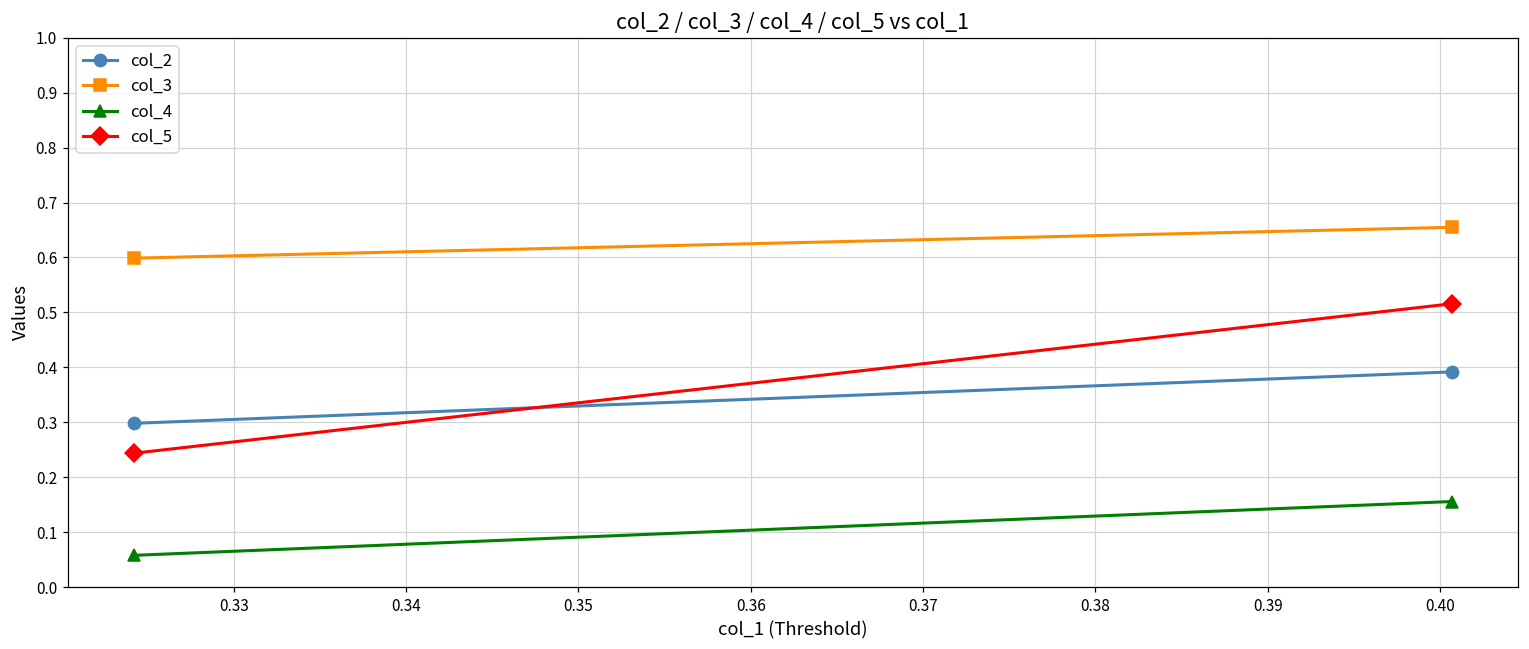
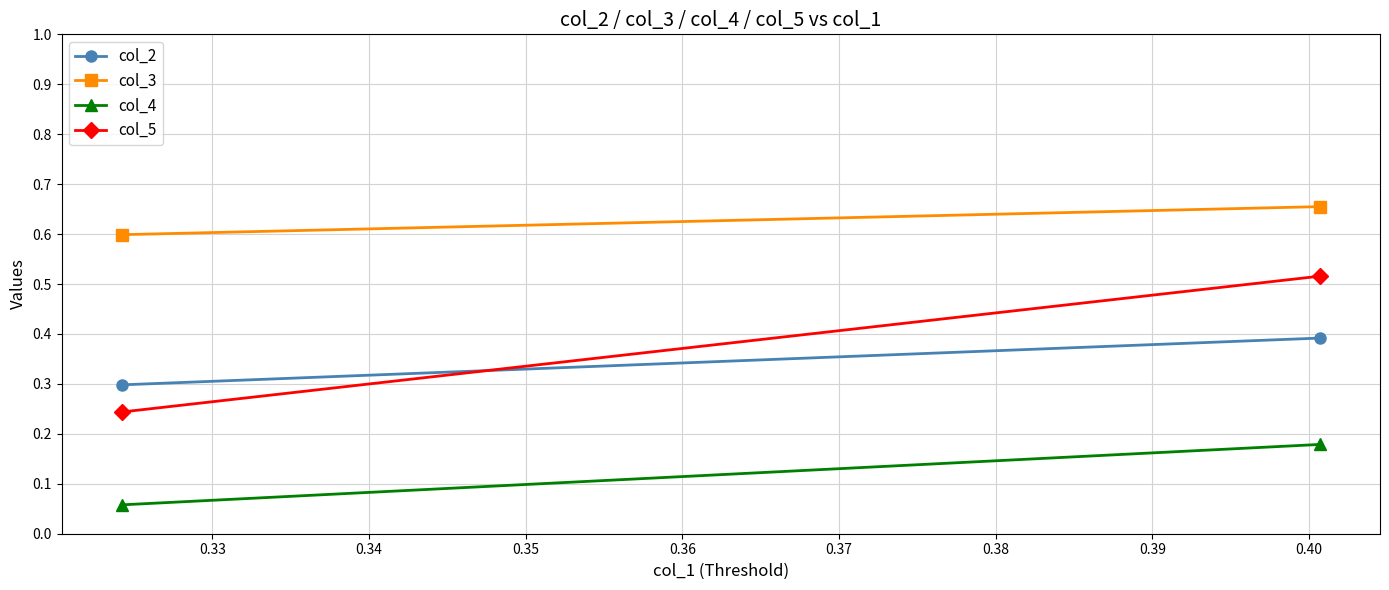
col_4, 0.40: 0.16 -> 0.18
